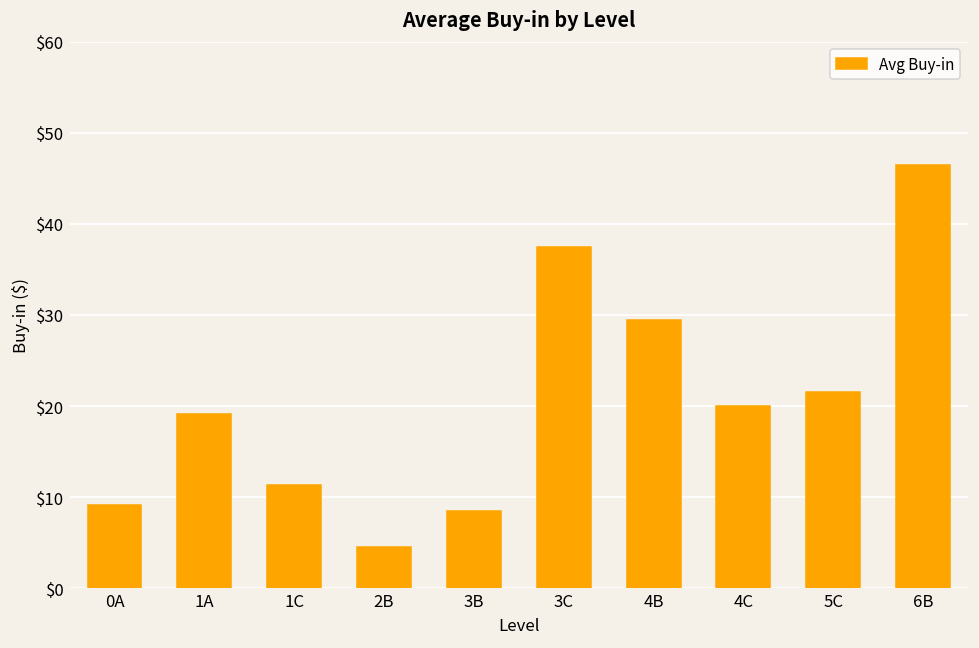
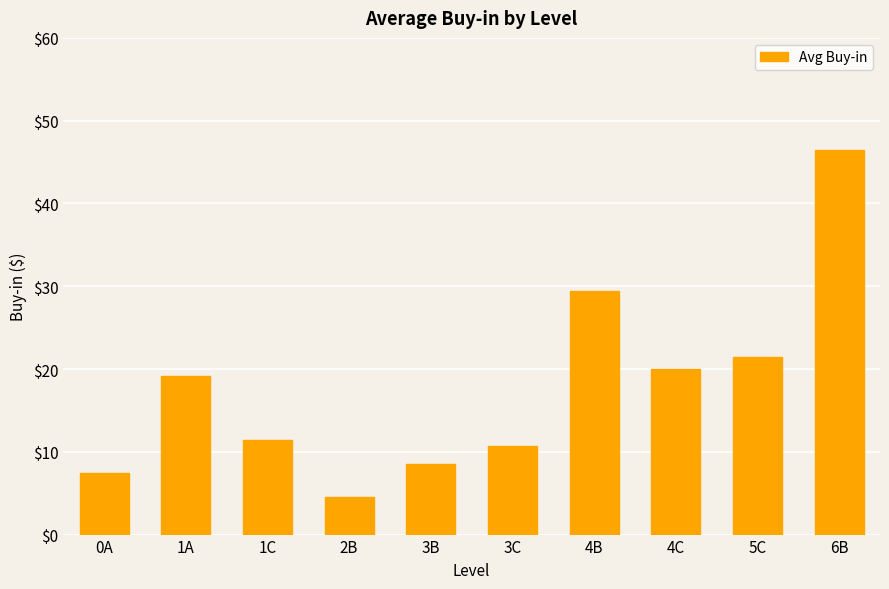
0A: $9 -> $7
3C: $37 -> $11
